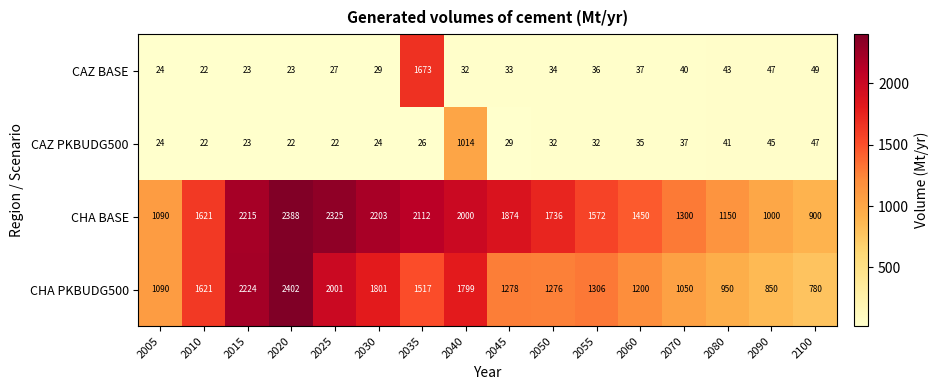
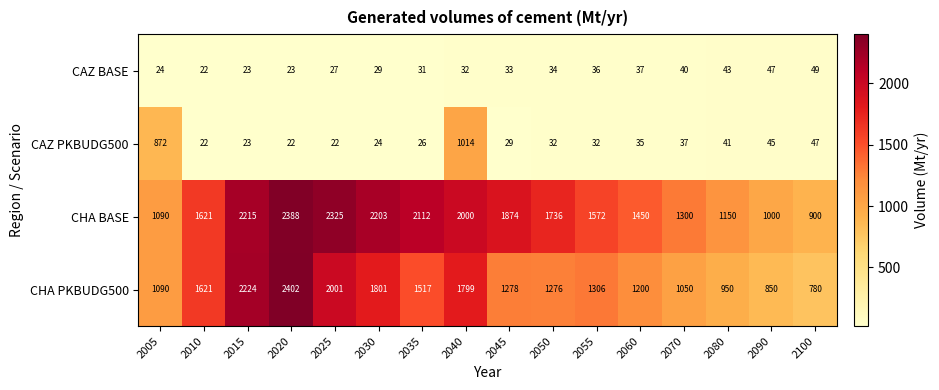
CAZ BASE, 2035: 1673 -> 31
CAZ PKBUDG500, 2005: 24 -> 872
